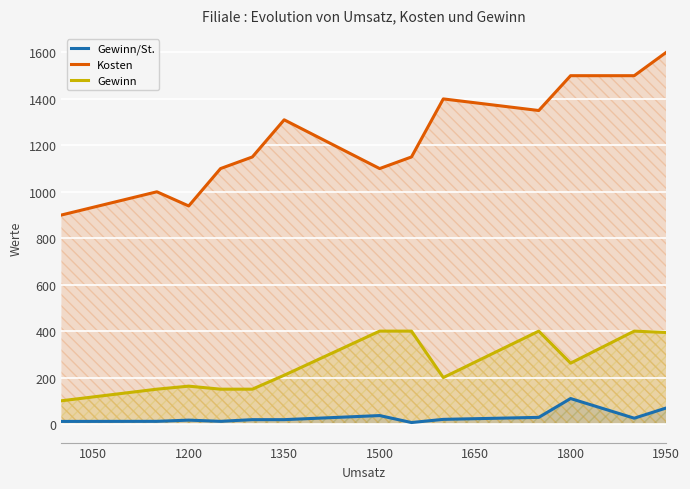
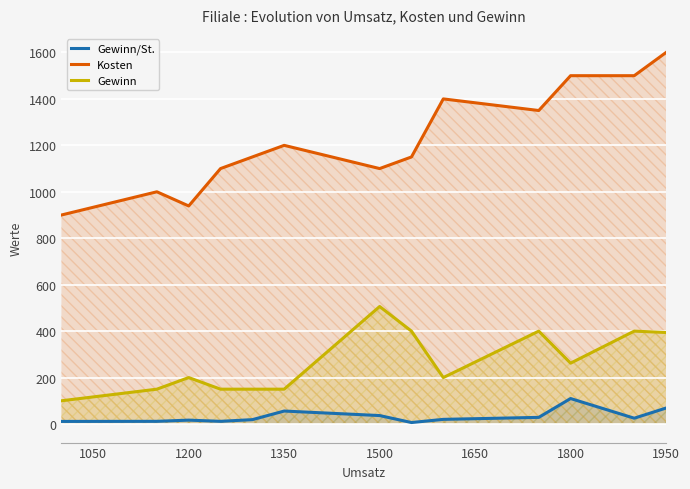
Gewinn, 1200: 160 -> 200
Gewinn/St., 1350: 20 -> 60
Kosten, 1350: 1310 -> 1200
Gewinn, 1350: 210 -> 150
Gewinn, 1500: 400 -> 510
